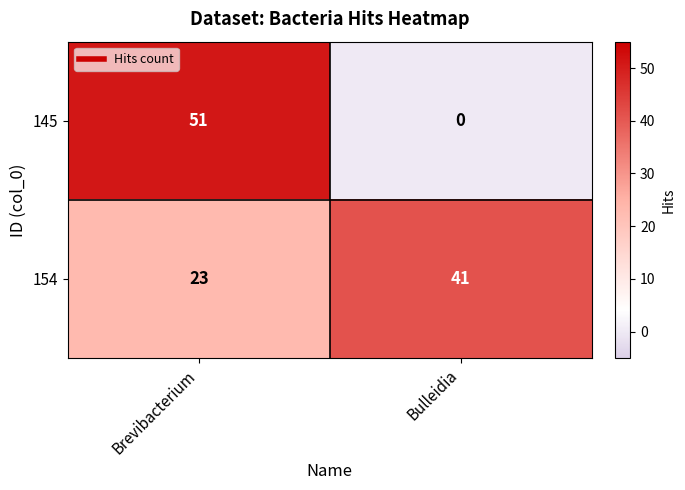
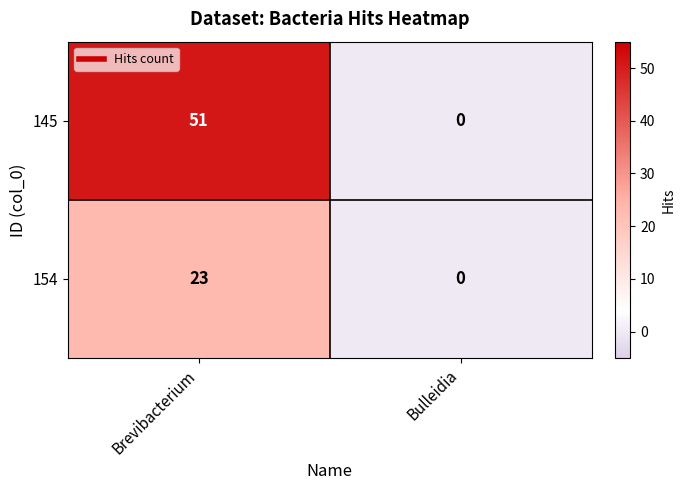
154, Bulleidia: 41 -> 0
